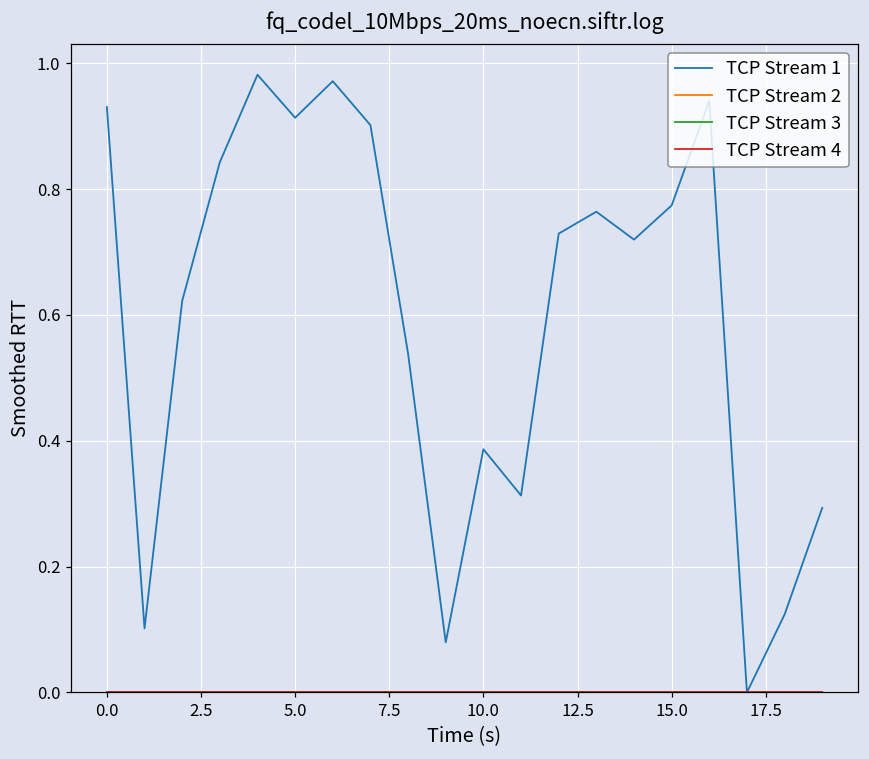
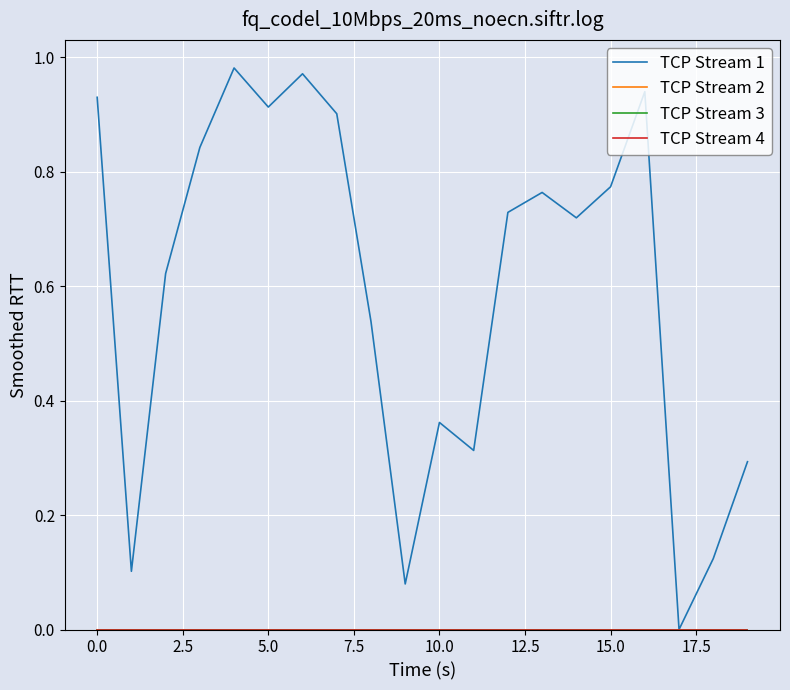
TCP Stream 1, 10.0: 0.39 -> 0.36
